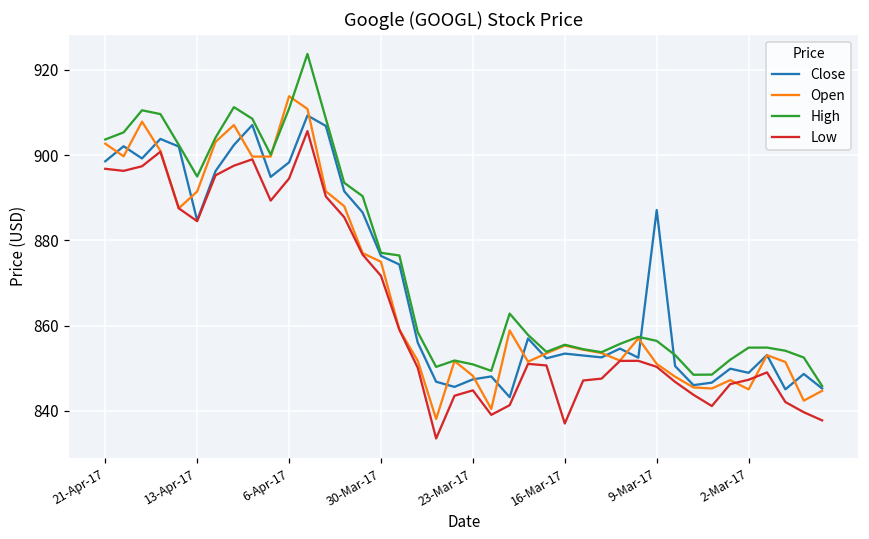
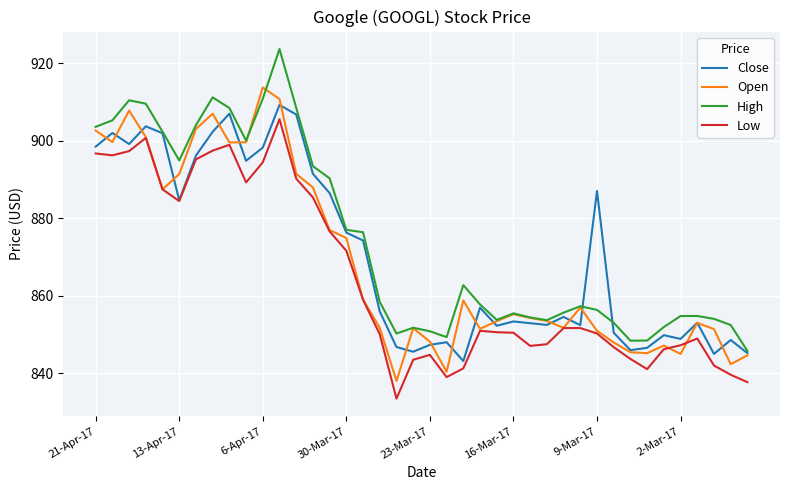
Low, 16-Mar-17: 837 -> 851
